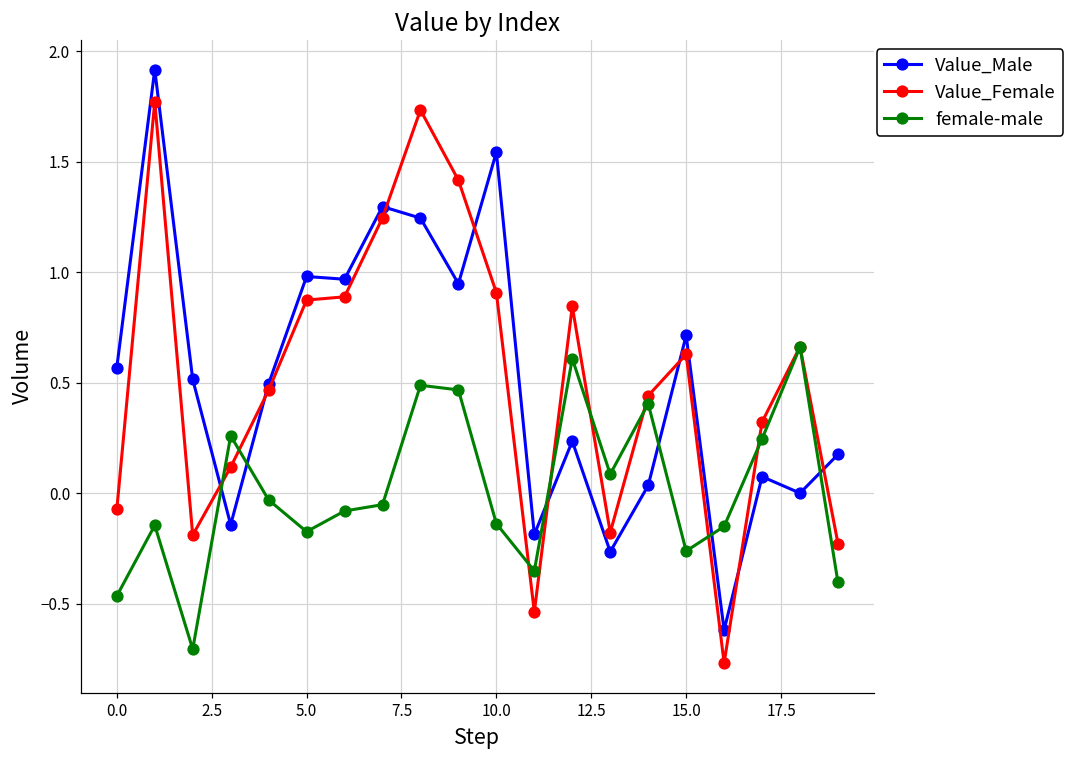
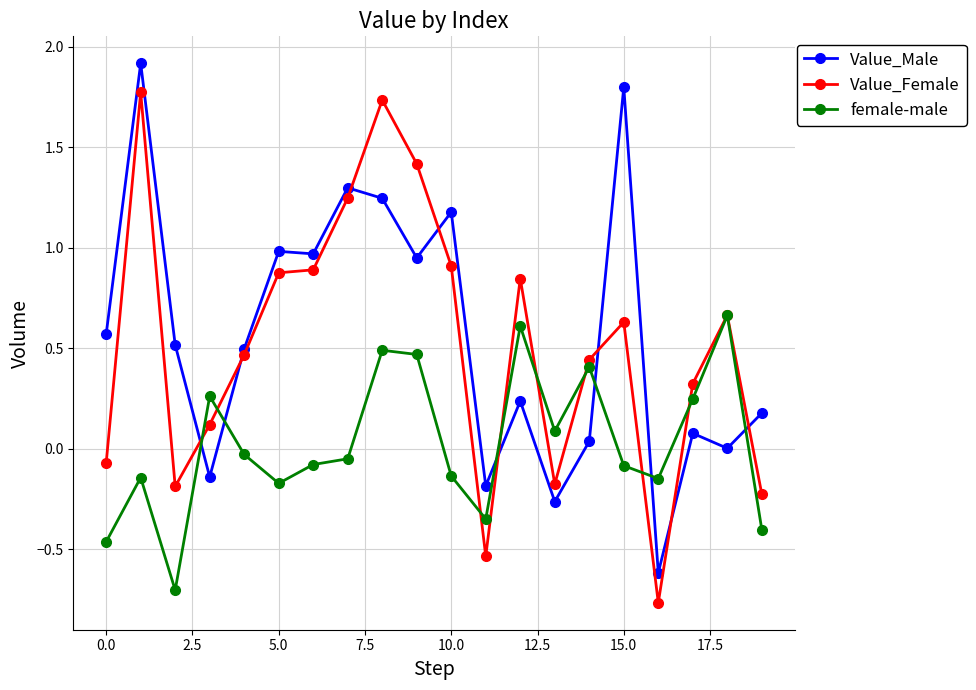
Value_Male, 10.0: 1.54 -> 1.18
Value_Male, 15.0: 0.71 -> 1.80
female-male, 15.0: -0.26 -> -0.09
